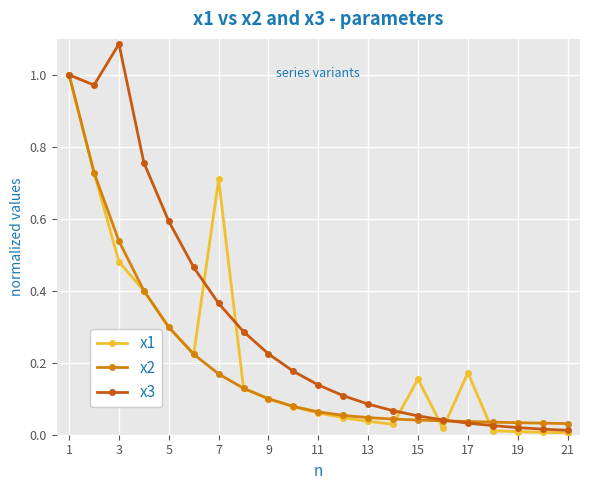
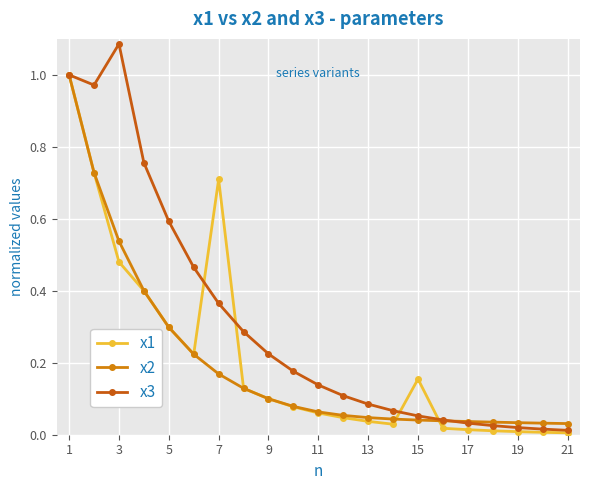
x1, 17: 0.17 -> 0.01
